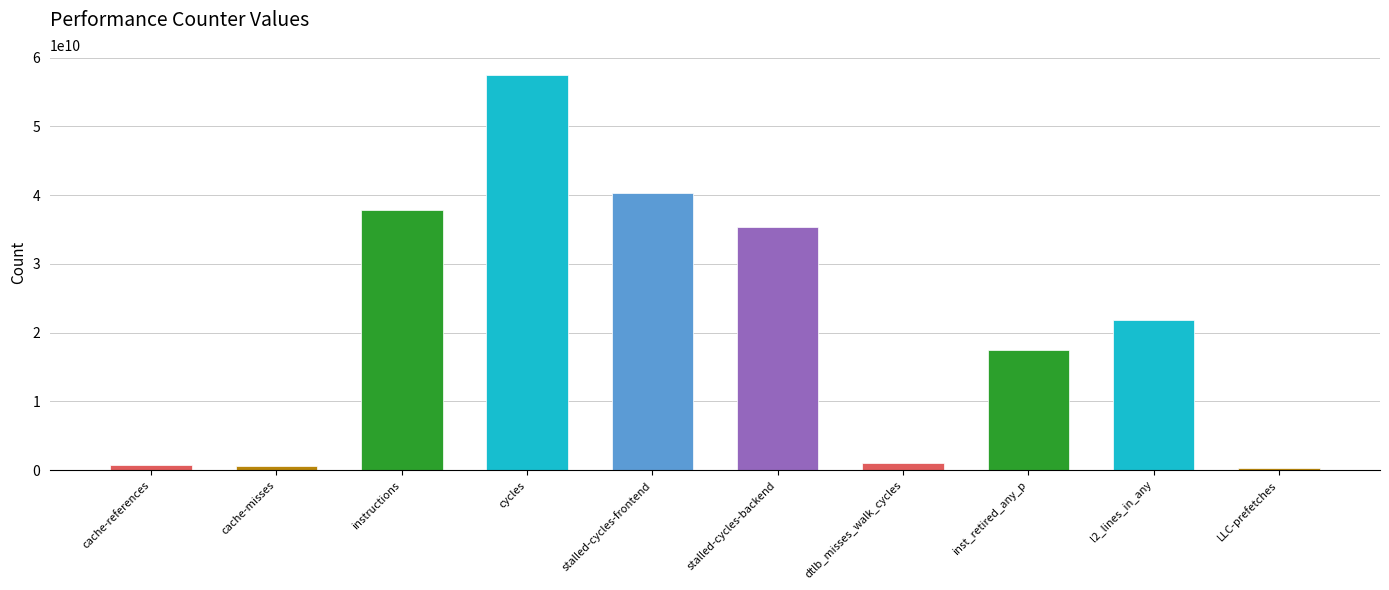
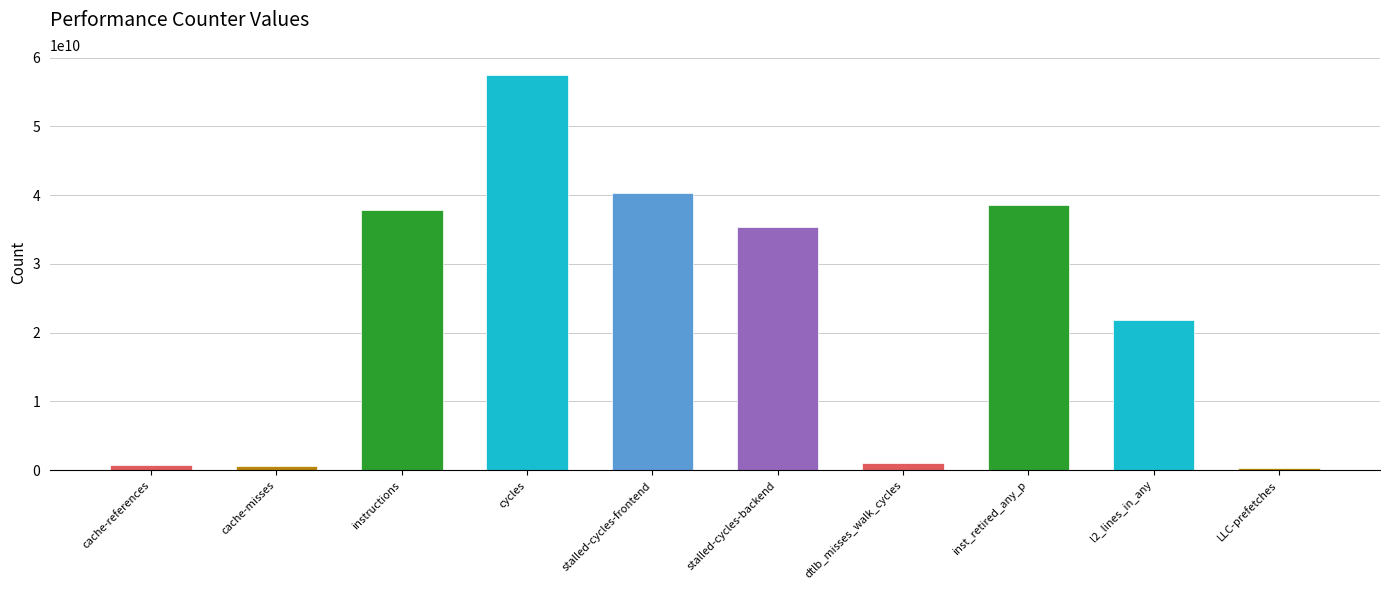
inst_retired_any_p: 17000000000 -> 39000000000
